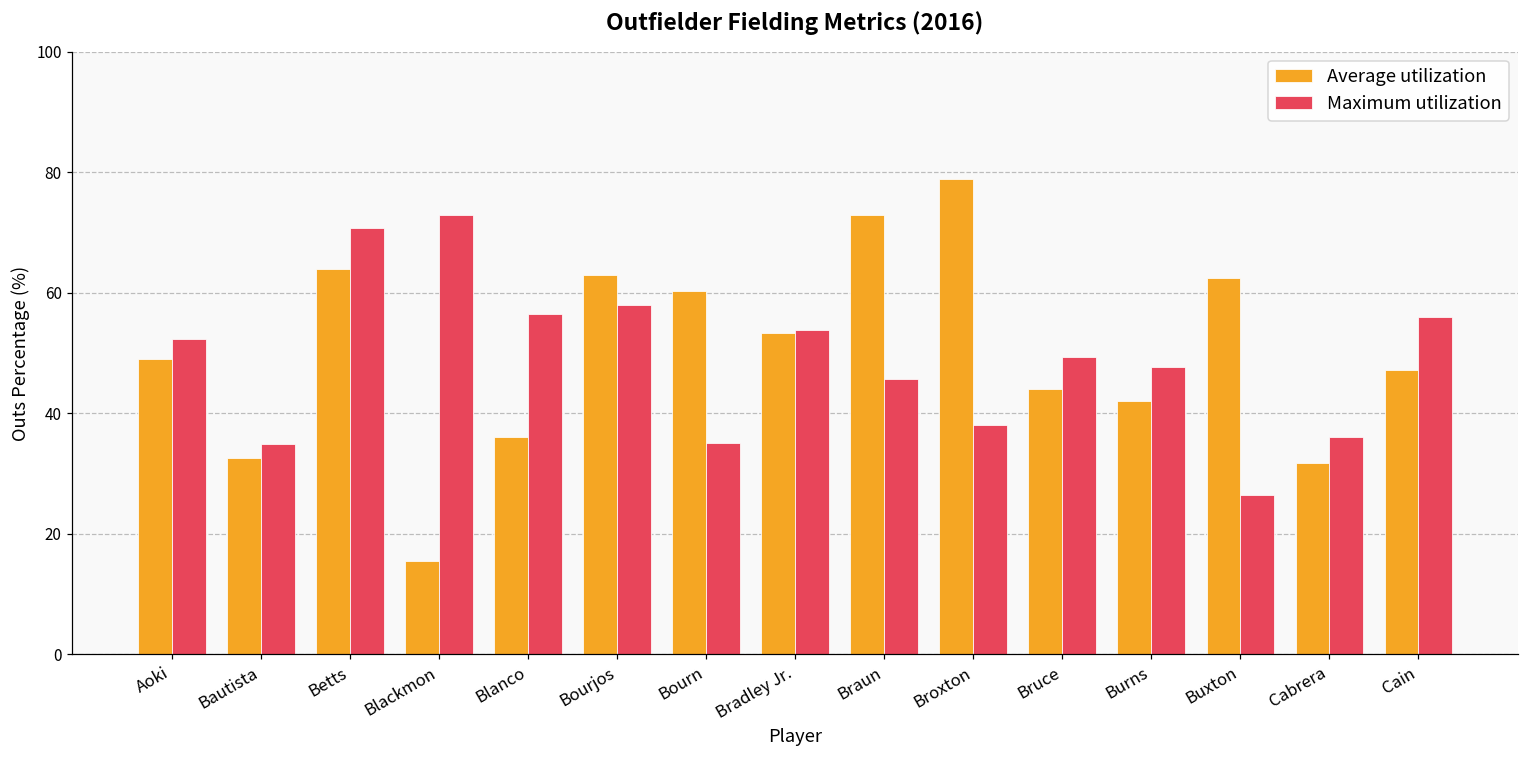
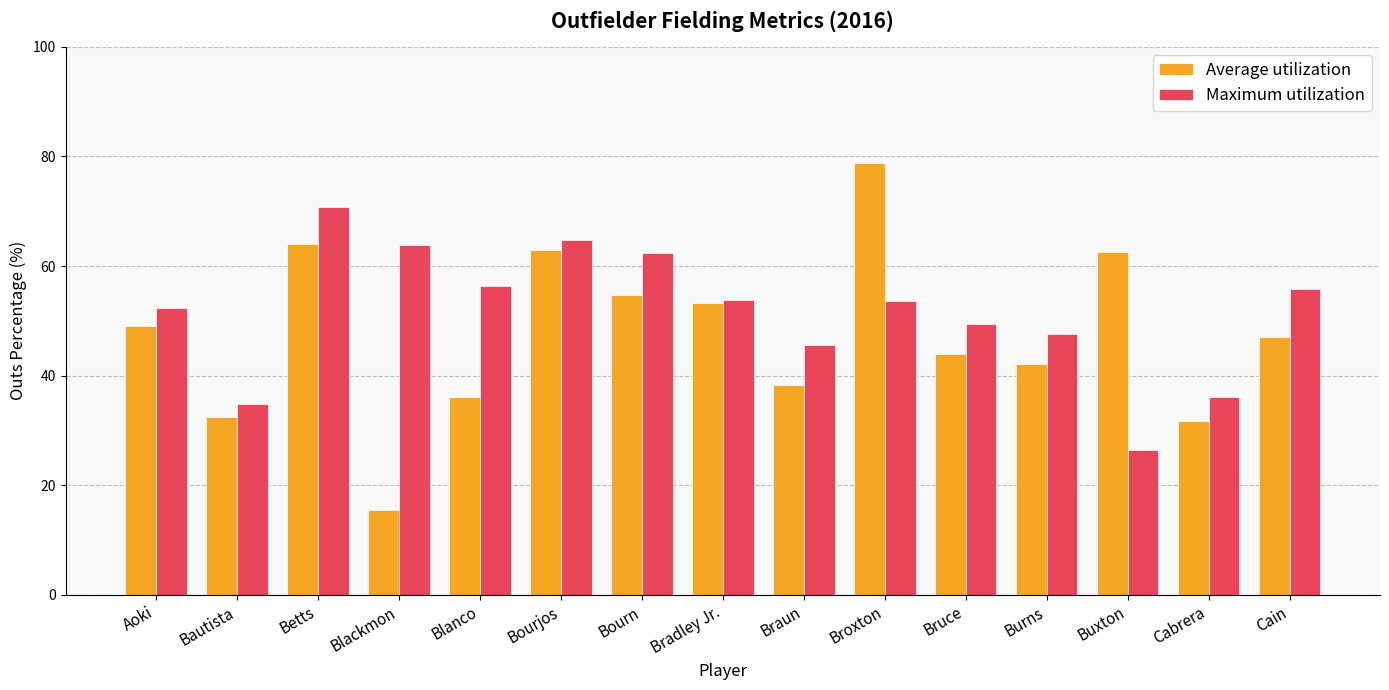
Maximum utilization, Blackmon: 73 -> 64
Maximum utilization, Bourjos: 58 -> 65
Average utilization, Bourn: 60 -> 55
Maximum utilization, Bourn: 35 -> 62
Average utilization, Braun: 73 -> 38
Maximum utilization, Broxton: 38 -> 54
